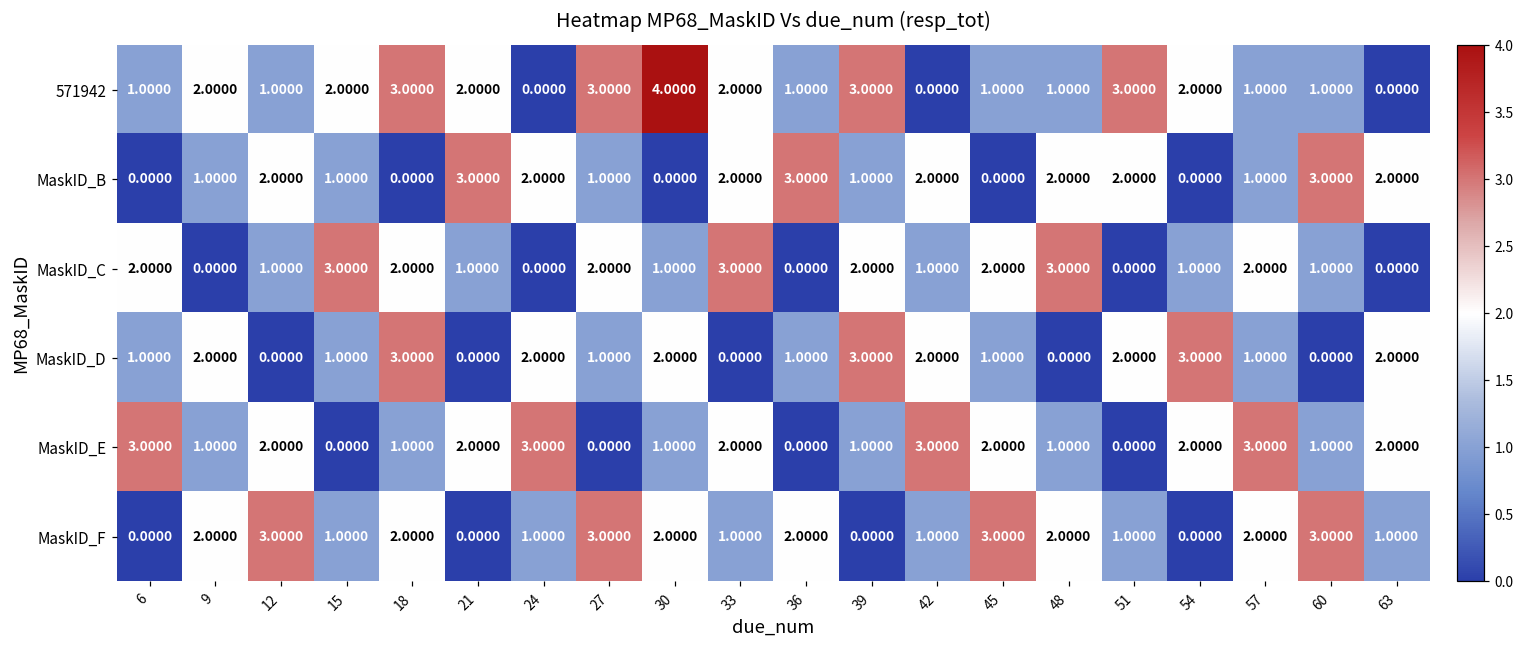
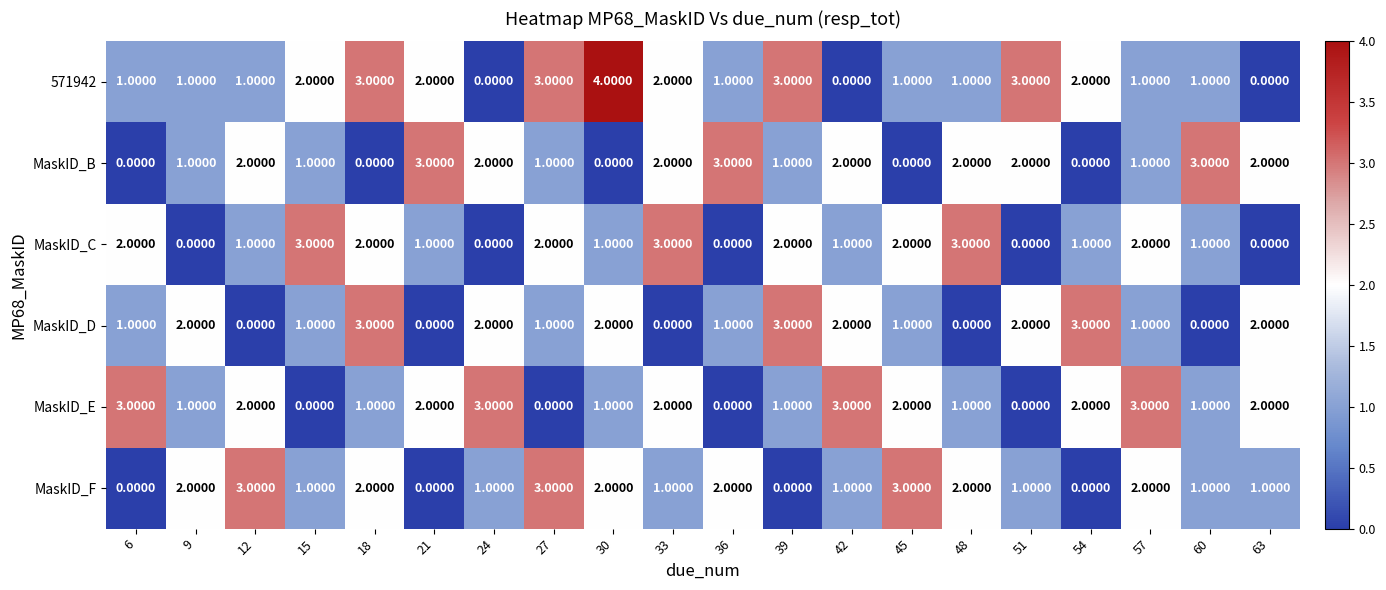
571942, 9: 2.0000 -> 1.0000
MaskID_F, 60: 3.0000 -> 1.0000
